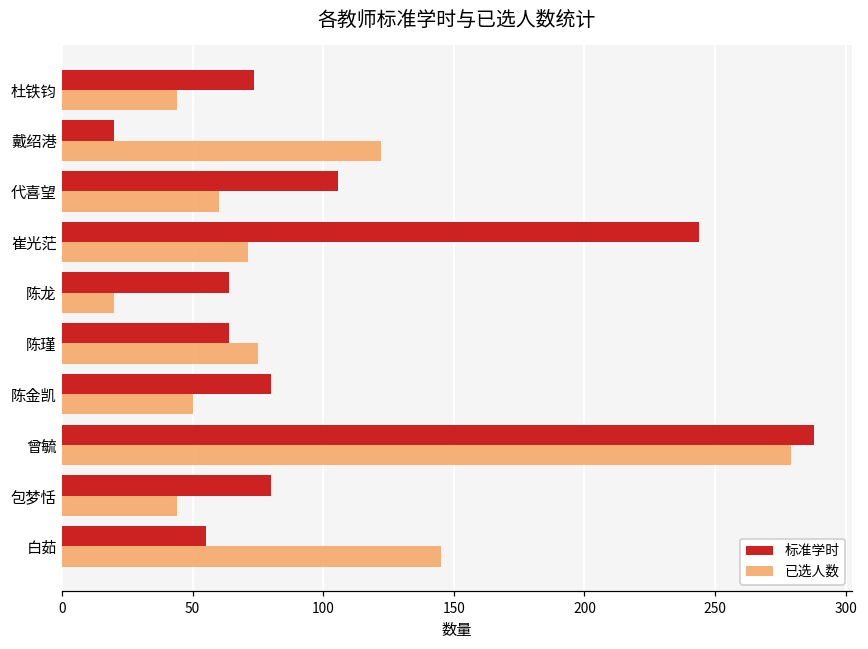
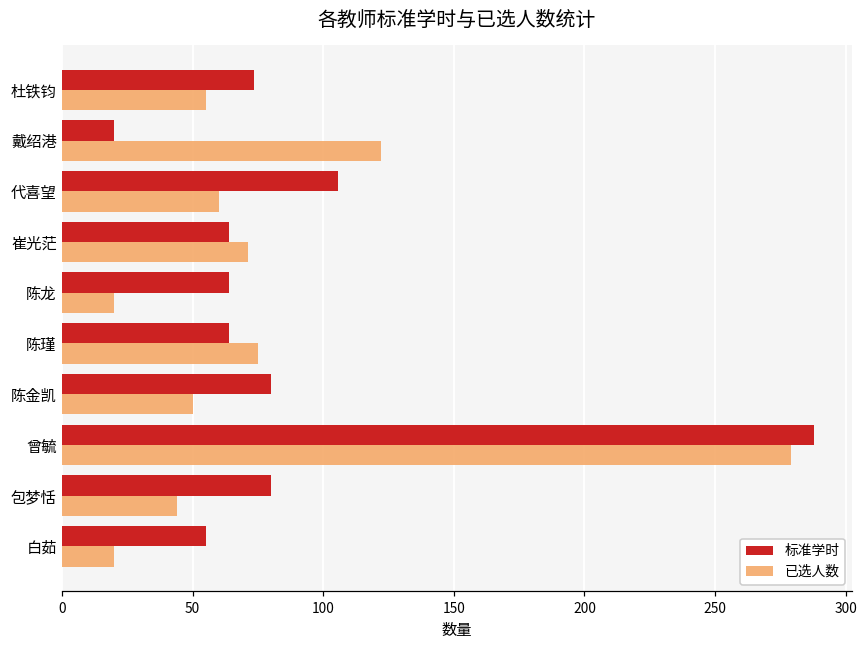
已选人数, 杜铁钧: 44 -> 55
标准学时, 崔光茫: 244 -> 64
已选人数, 白茹: 145 -> 20
